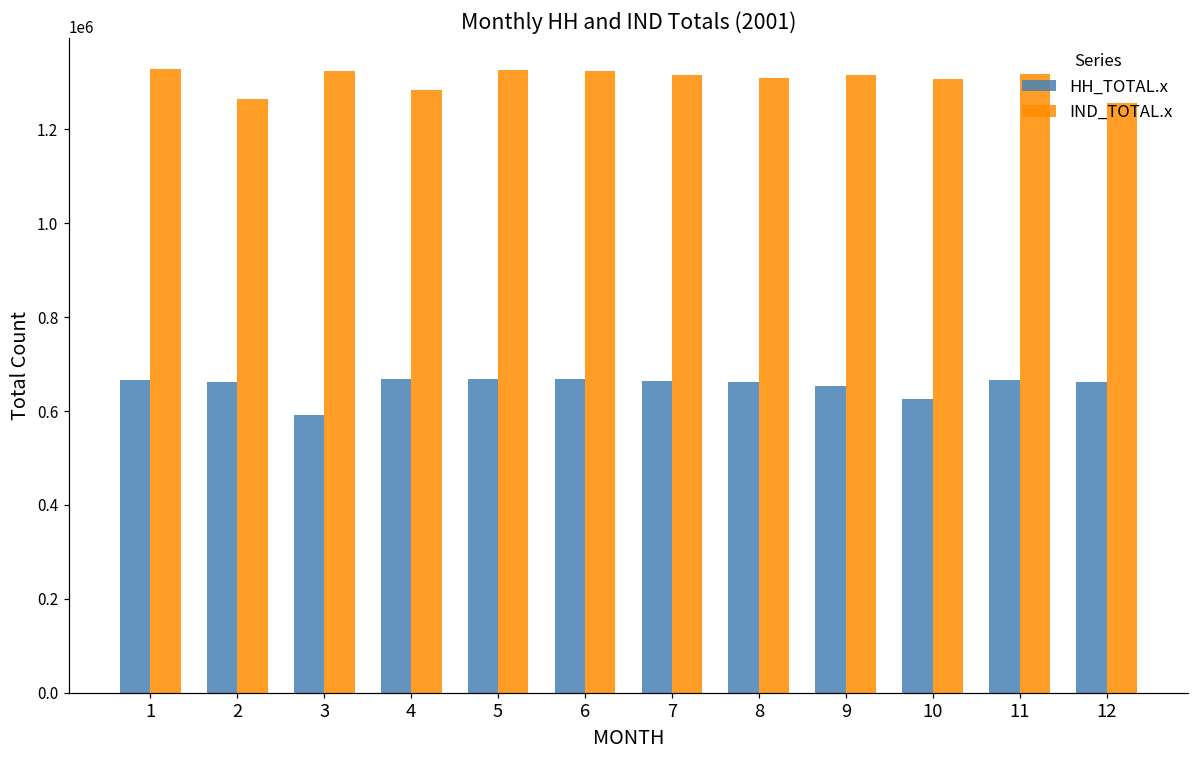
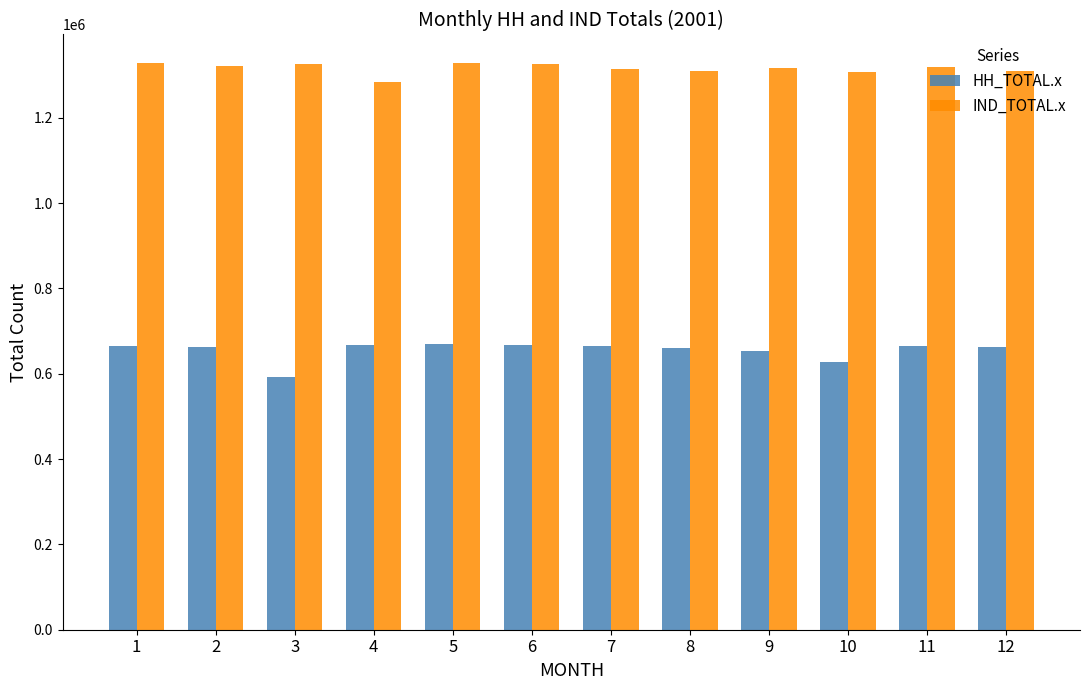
IND_TOTAL.x, 2: 1270000 -> 1320000
IND_TOTAL.x, 12: 1260000 -> 1310000
